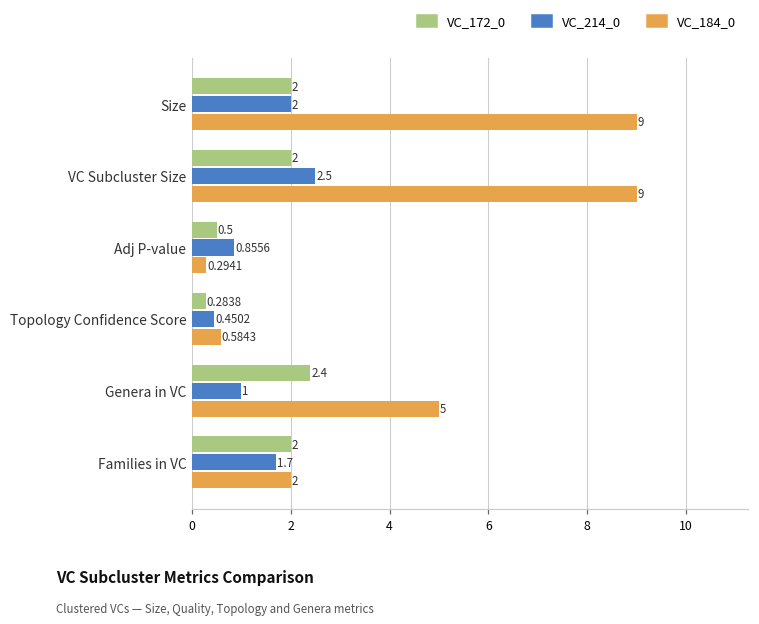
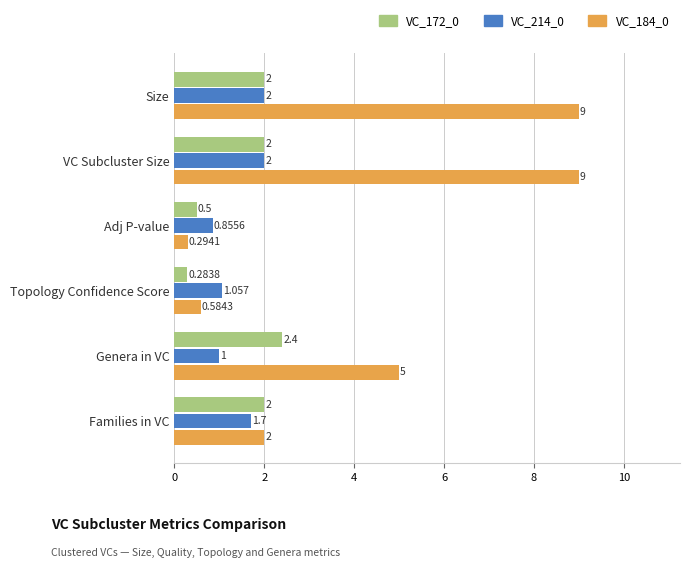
VC_214_0, VC Subcluster Size: 2.5 -> 2
VC_214_0, Topology Confidence Score: 0.4502 -> 1.057
